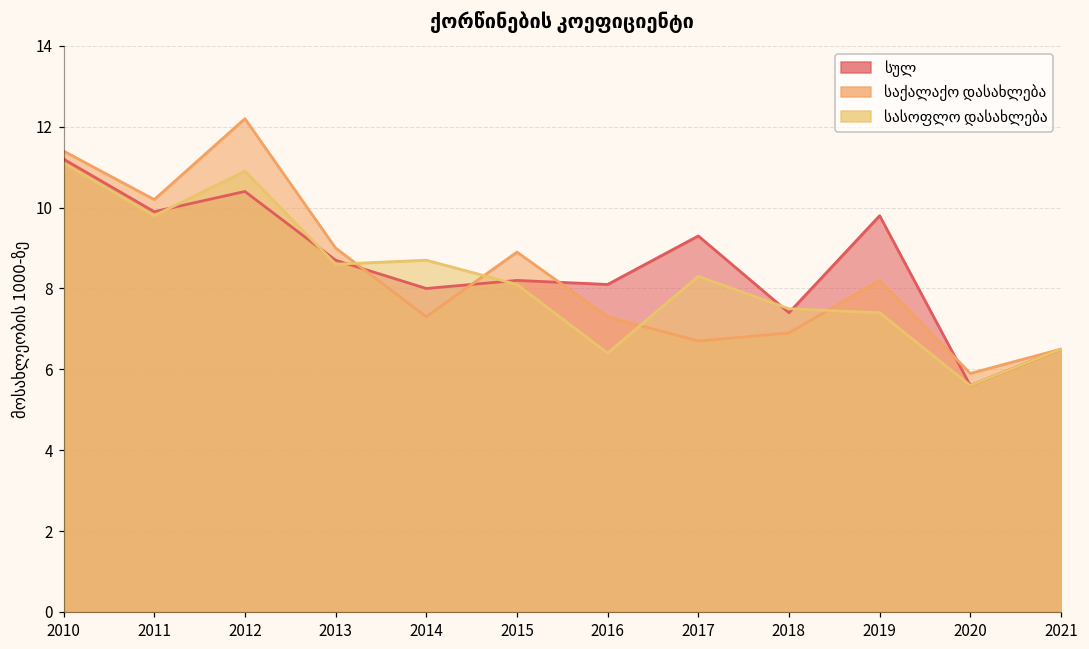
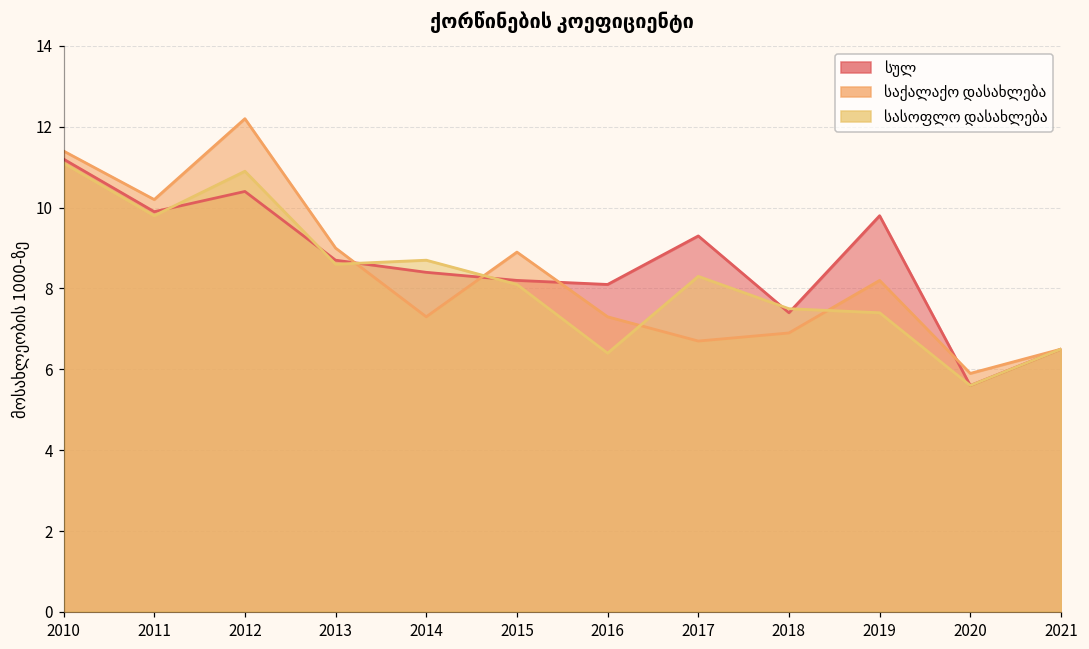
სულ, 2014: 8.0 -> 8.4
